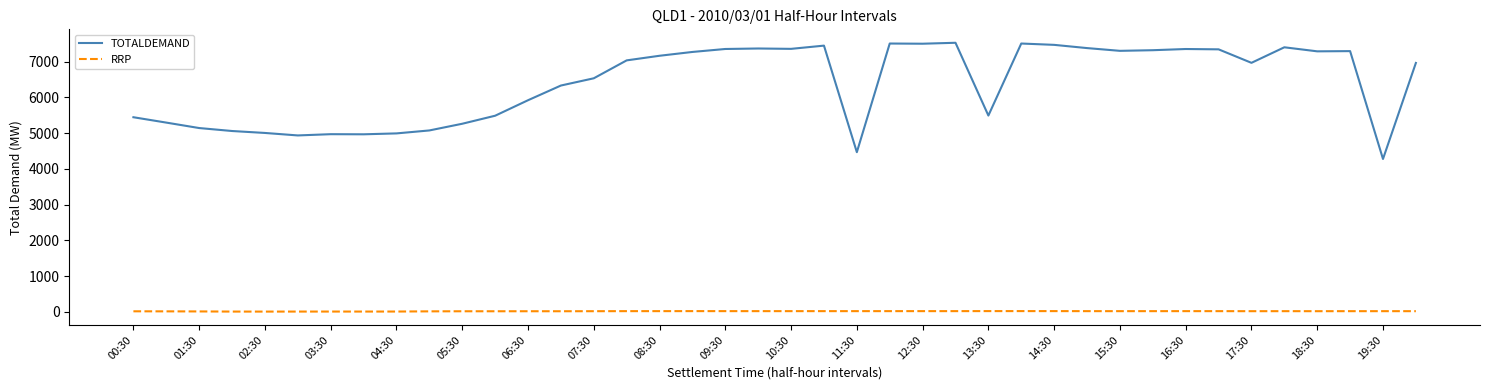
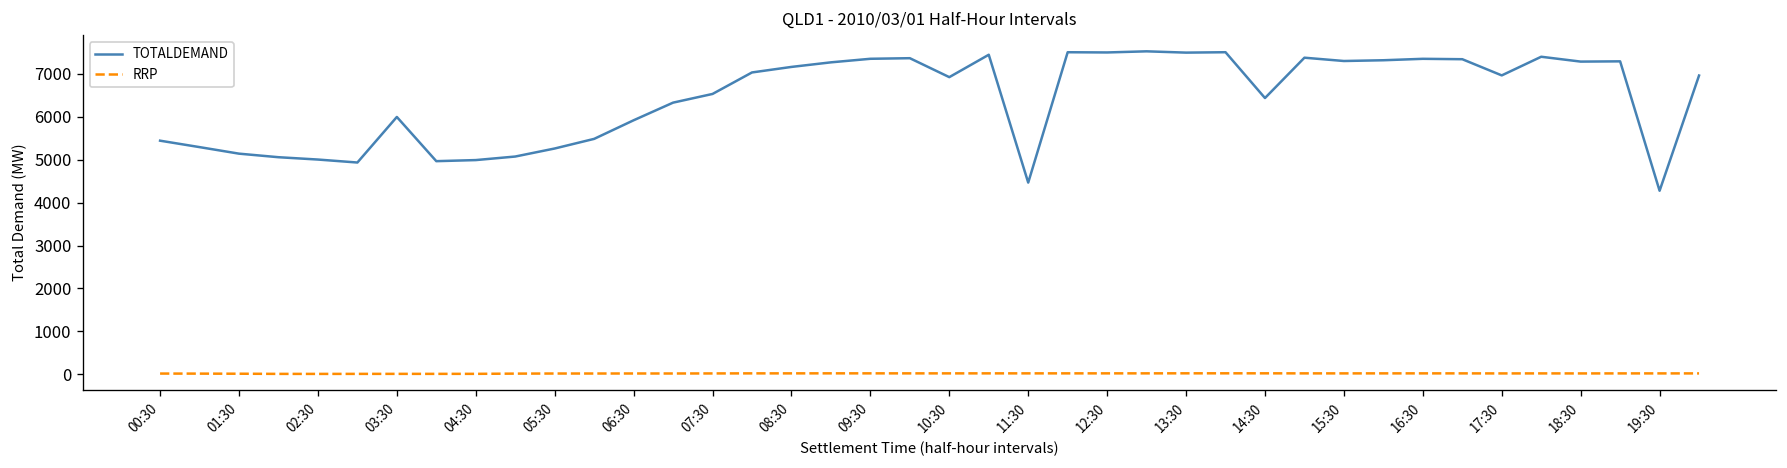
TOTALDEMAND, 03:30: 5000 -> 6000
TOTALDEMAND, 10:30: 7400 -> 6900
TOTALDEMAND, 13:30: 5500 -> 7500
TOTALDEMAND, 14:30: 7500 -> 6400
